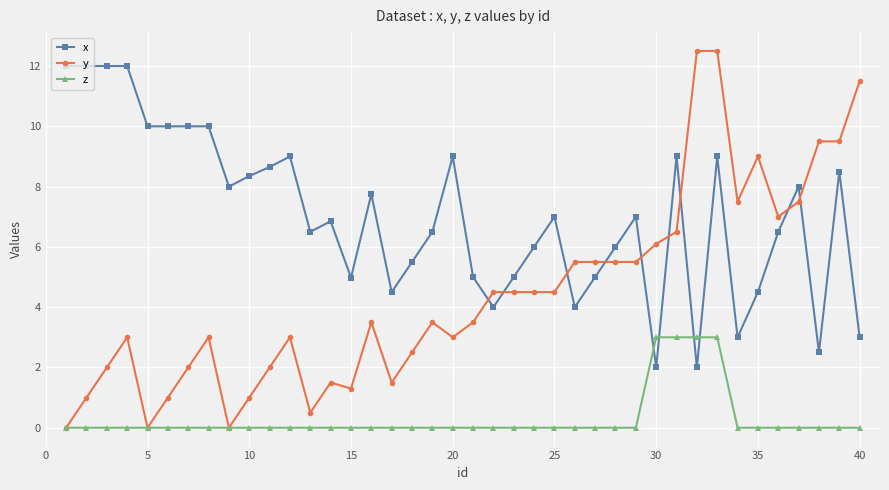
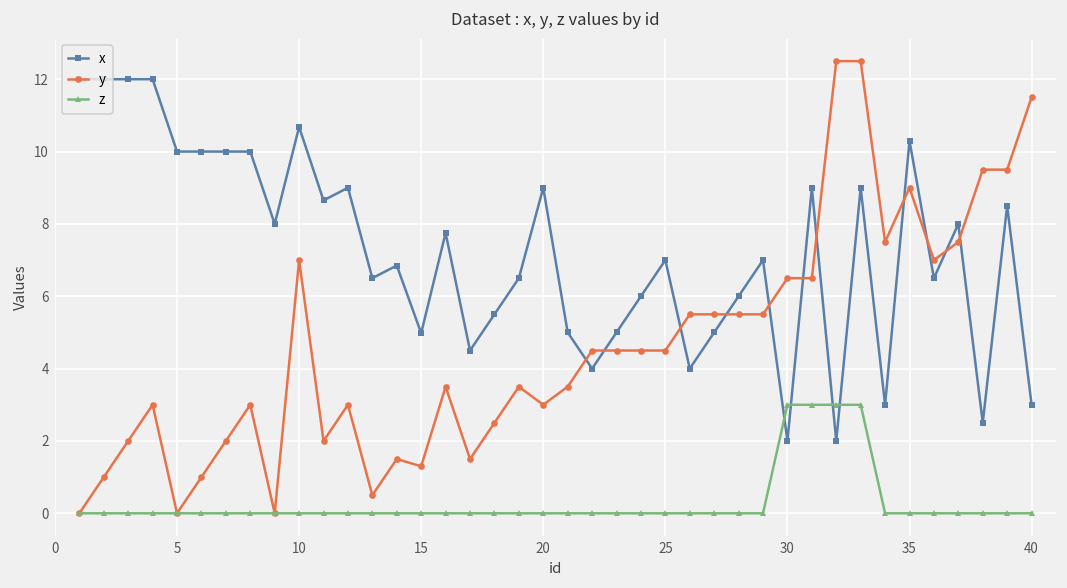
x, 10: 8.4 -> 10.7
y, 10: 1 -> 7
y, 30: 6.1 -> 6.5
x, 35: 4.5 -> 10.3
